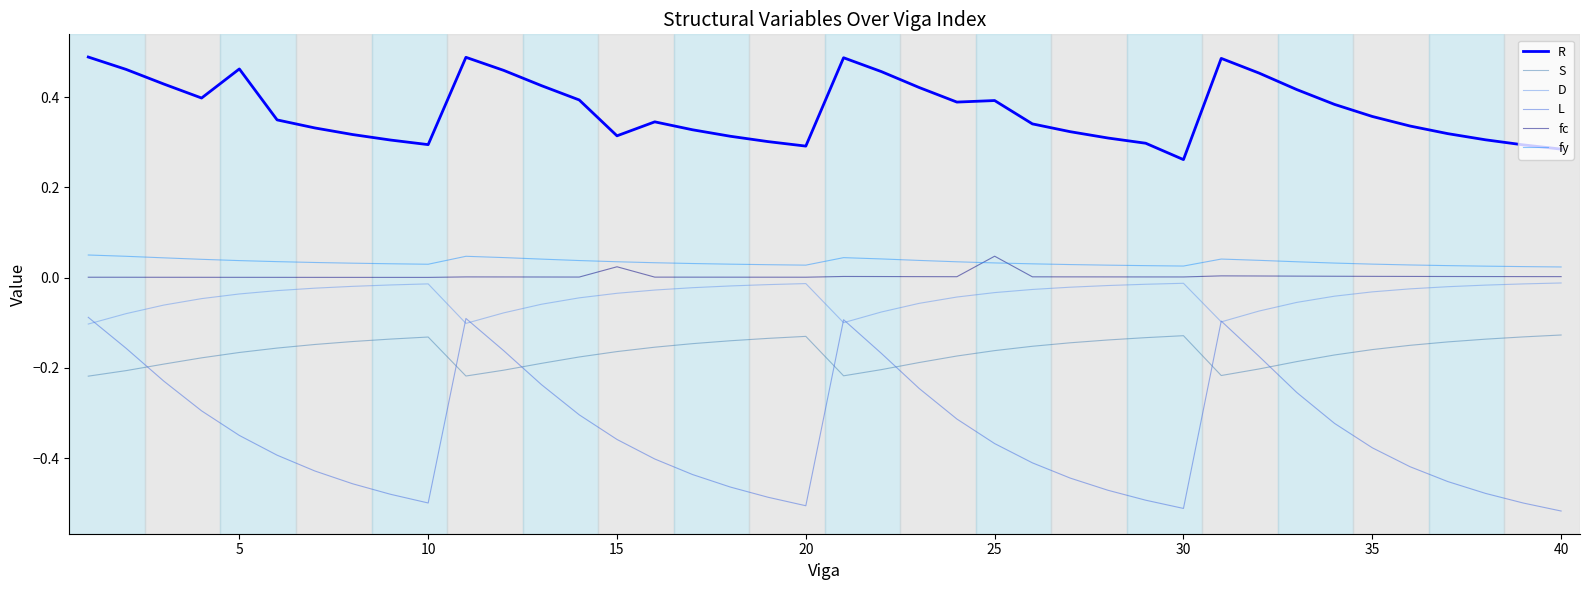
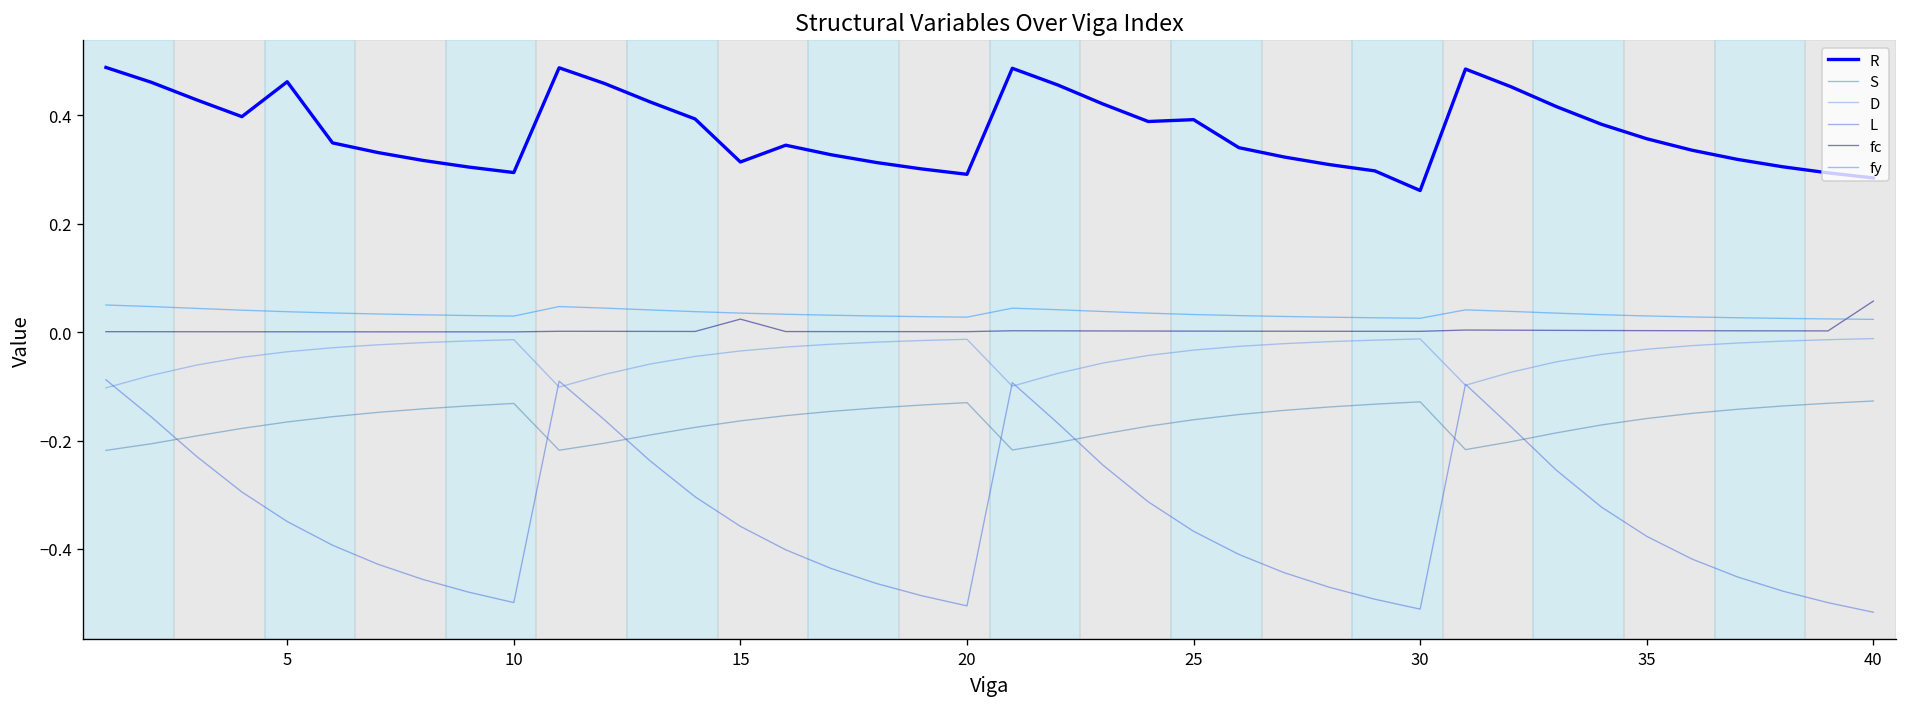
fc, 25: 0.05 -> 0.00
fc, 40: 0.00 -> 0.06
